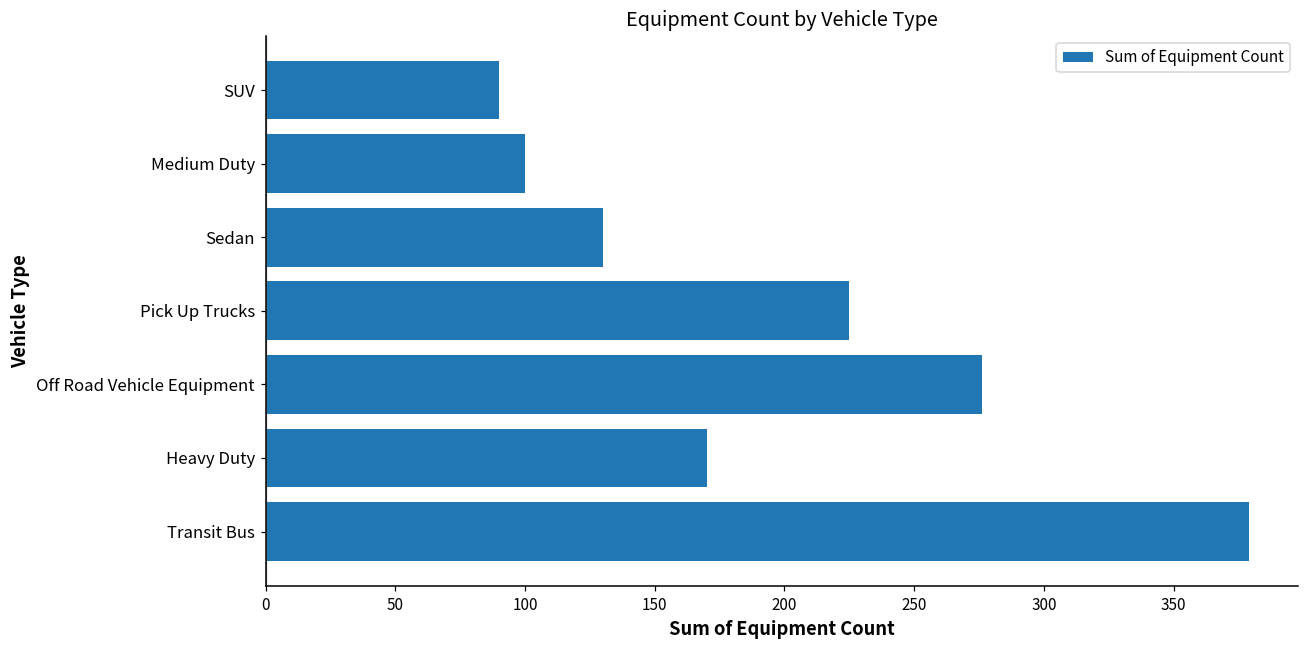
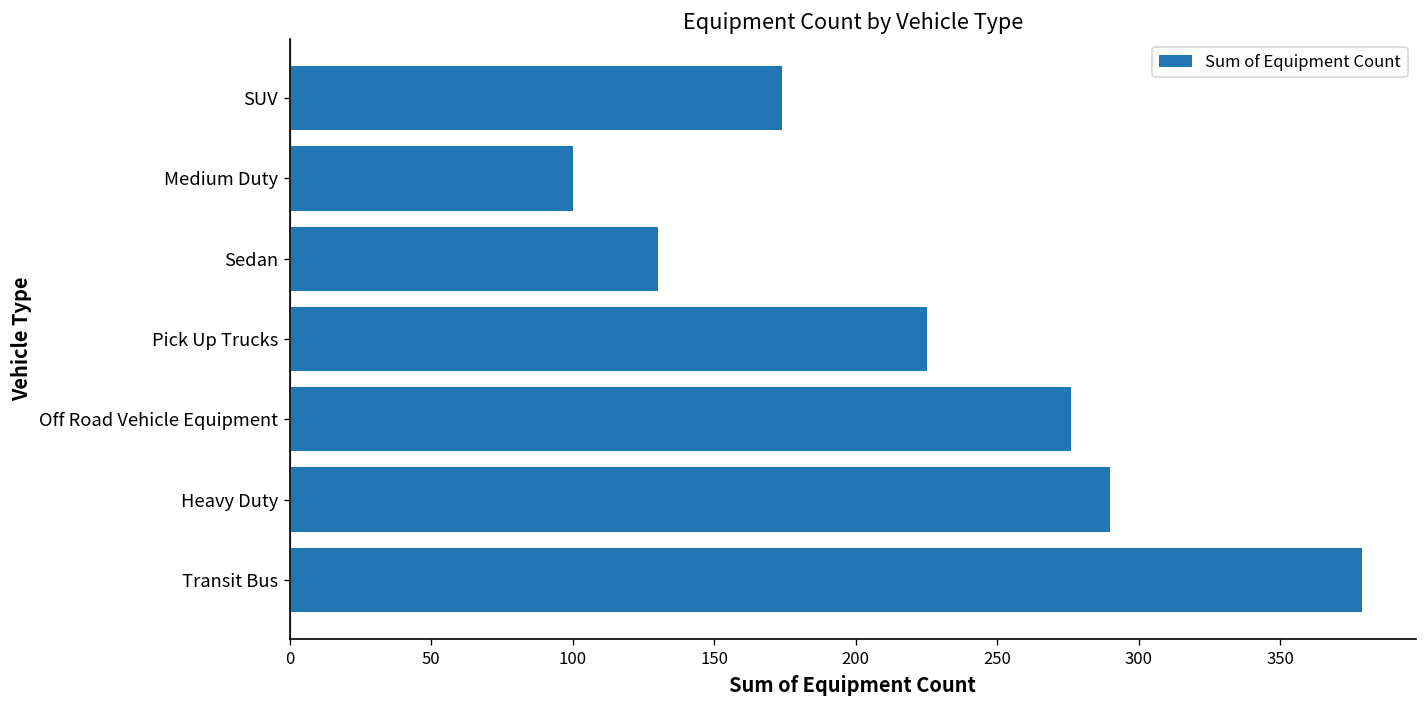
SUV: 90 -> 174
Heavy Duty: 170 -> 290
